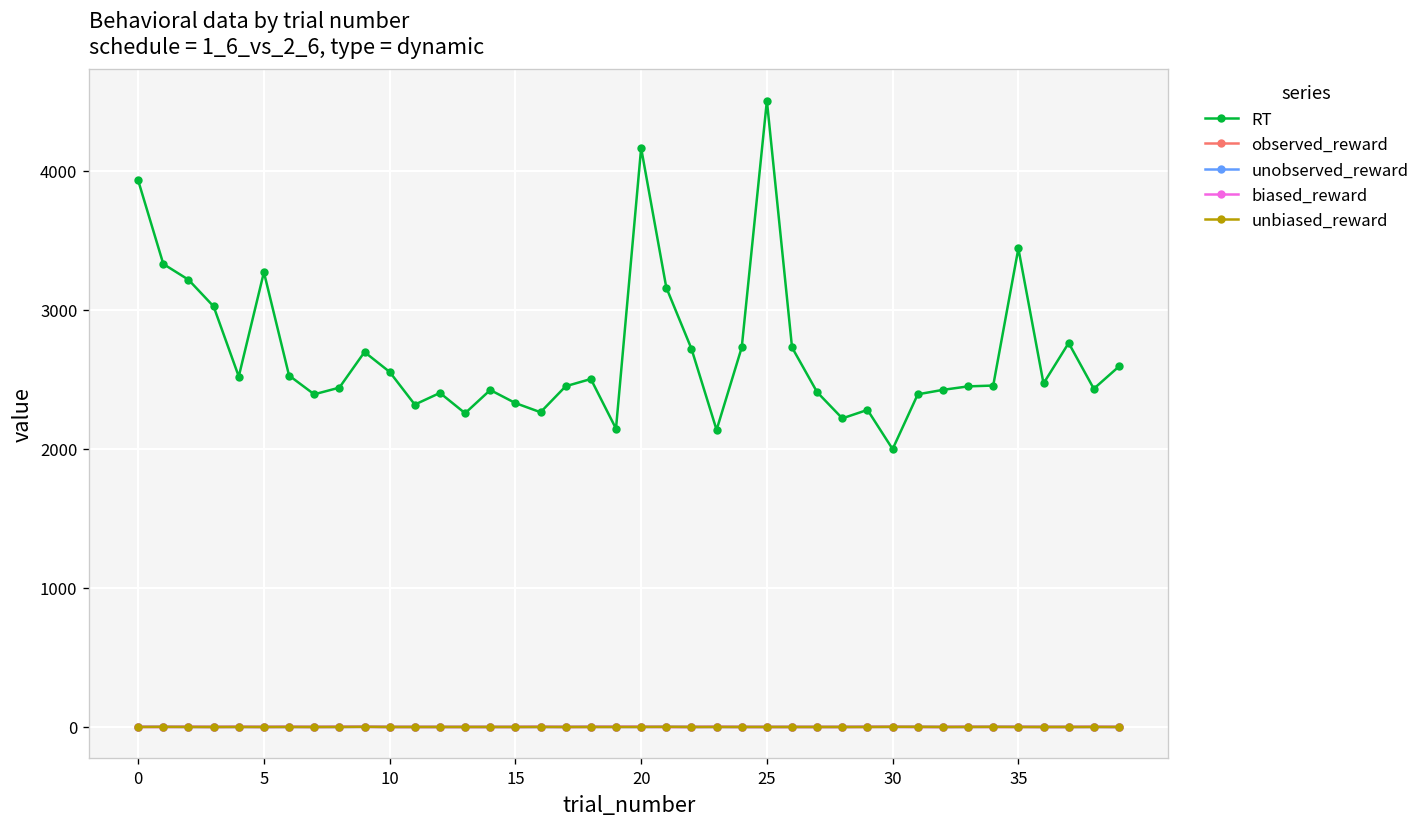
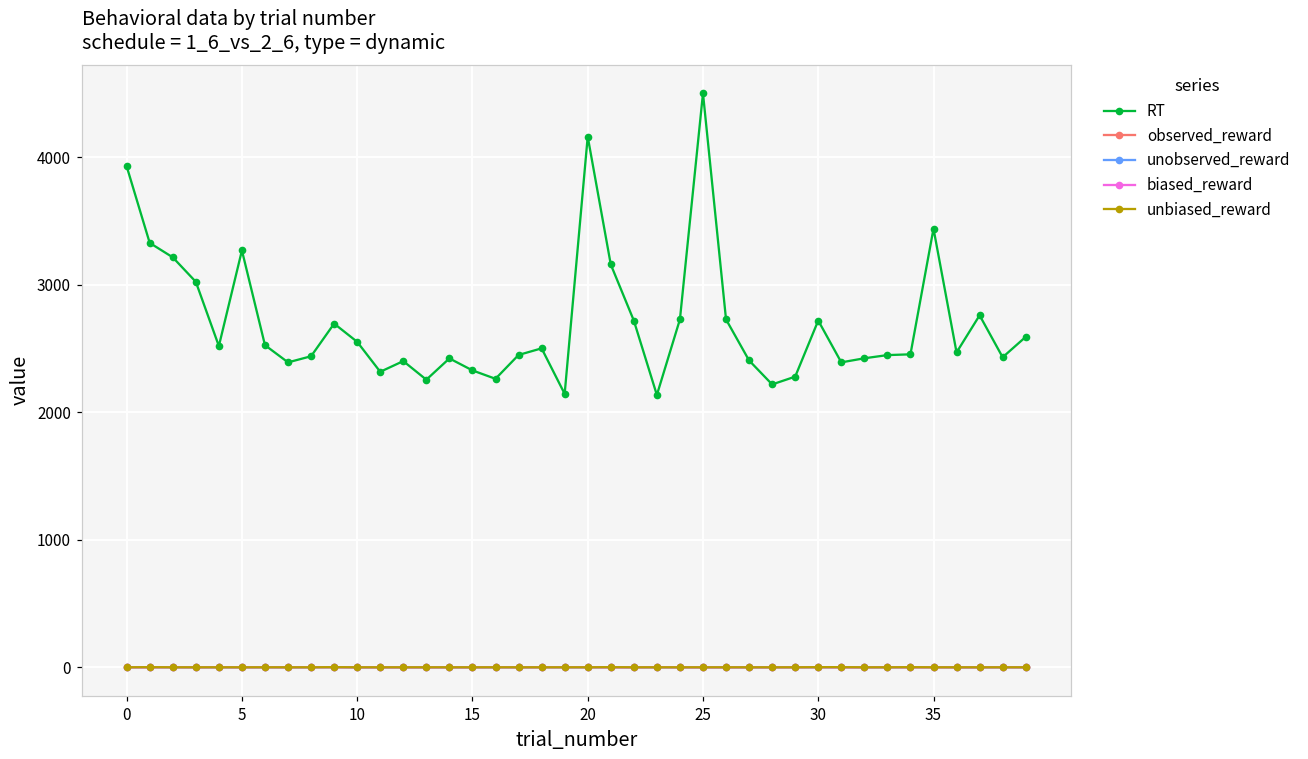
RT, 30: 2000 -> 2720
